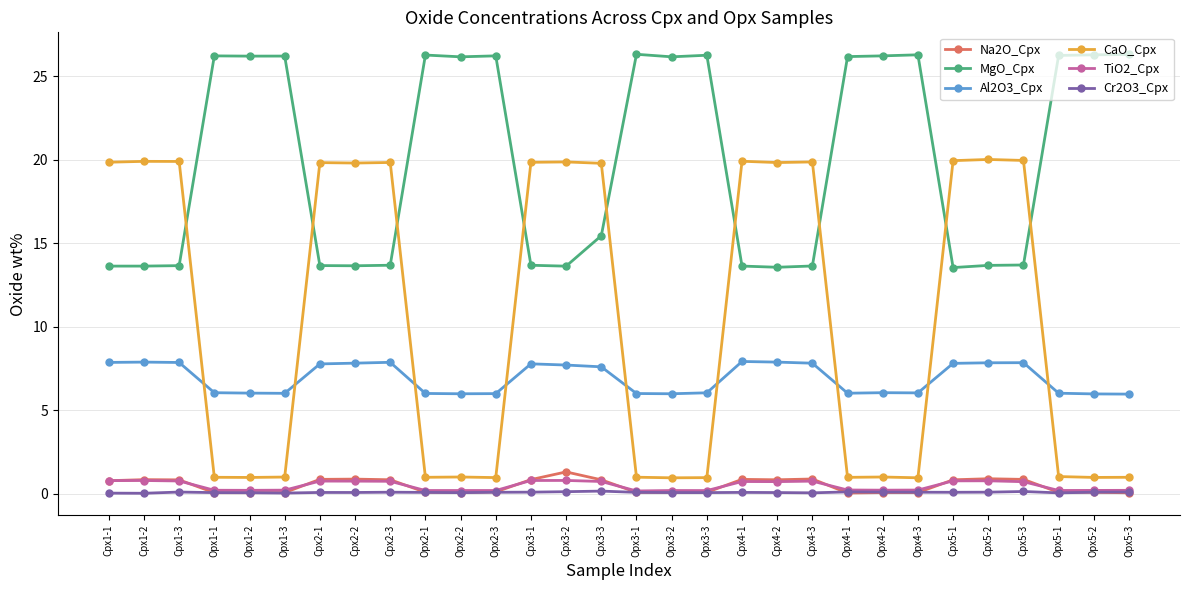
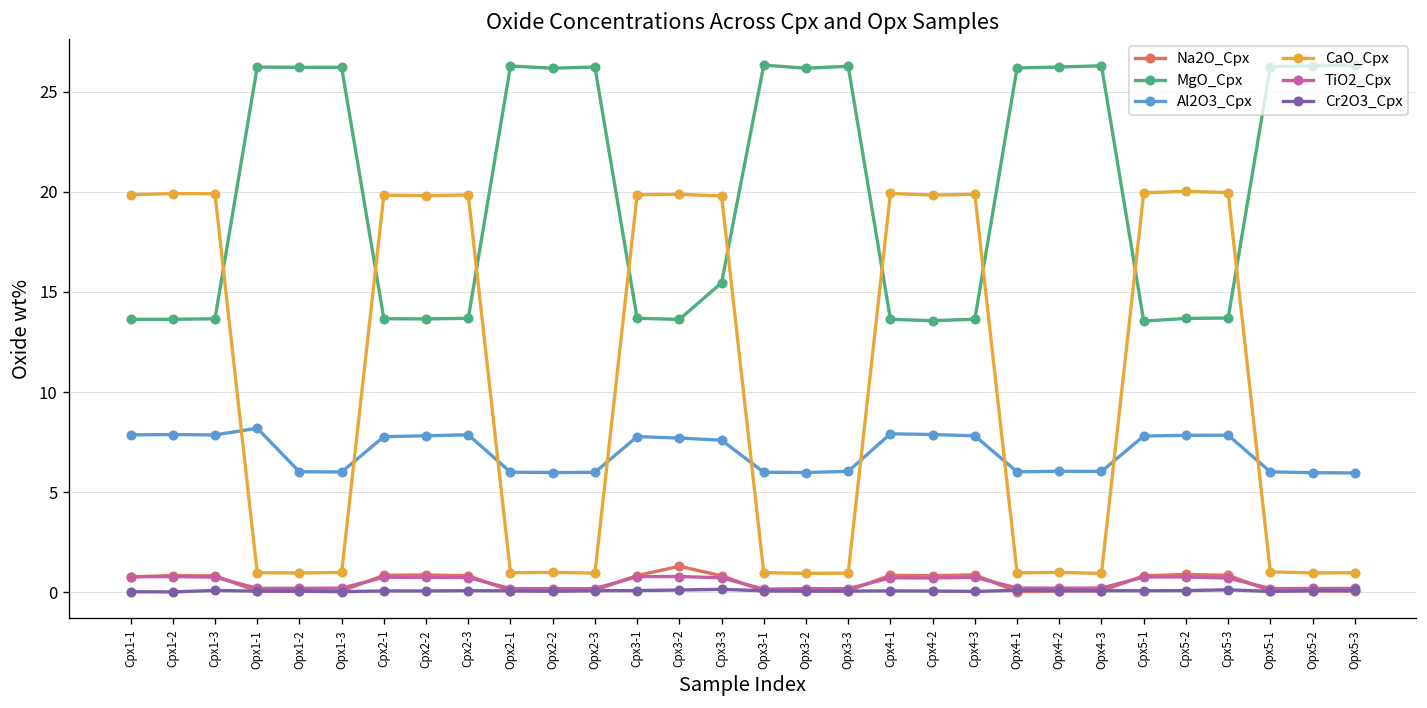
Al2O3_Cpx, Opx1-1: 6.0 -> 8.2
